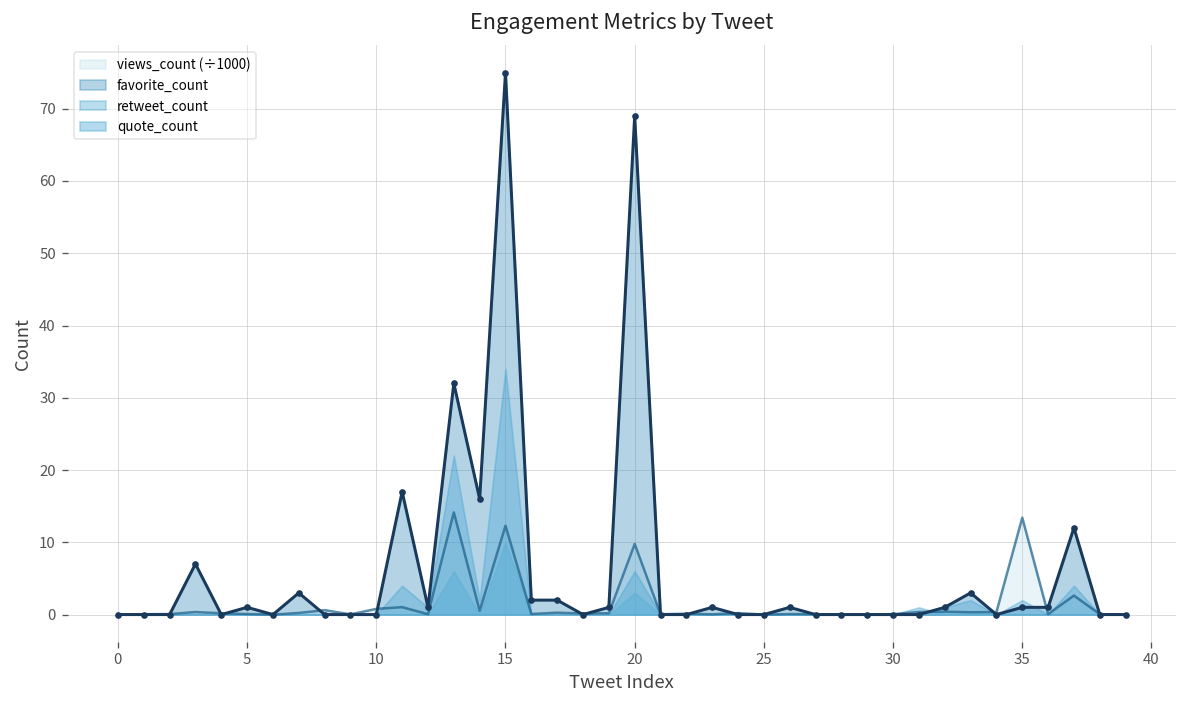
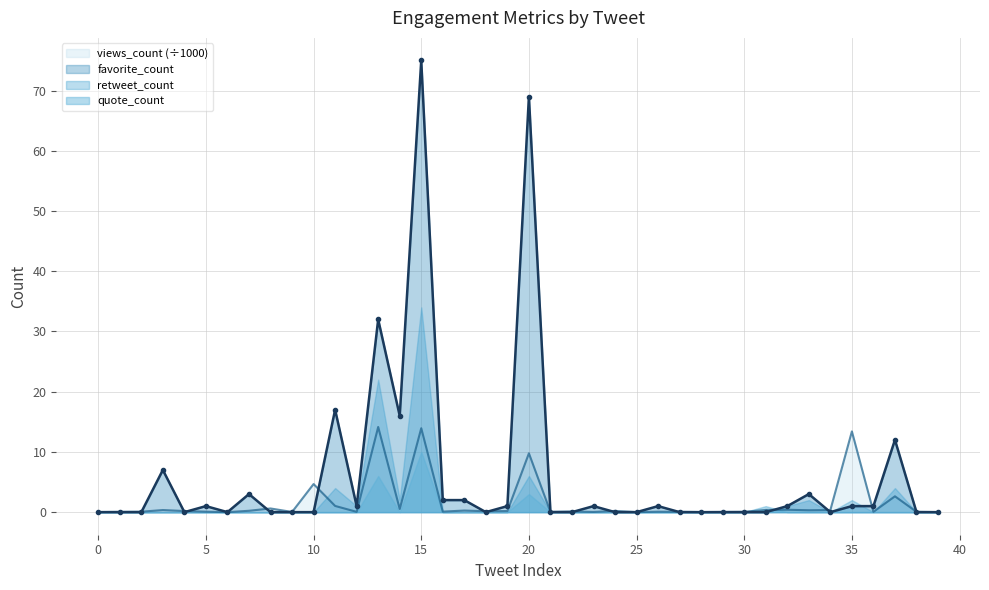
views_count (÷1000), 10: 1 -> 5
views_count (÷1000), 15: 12 -> 14
